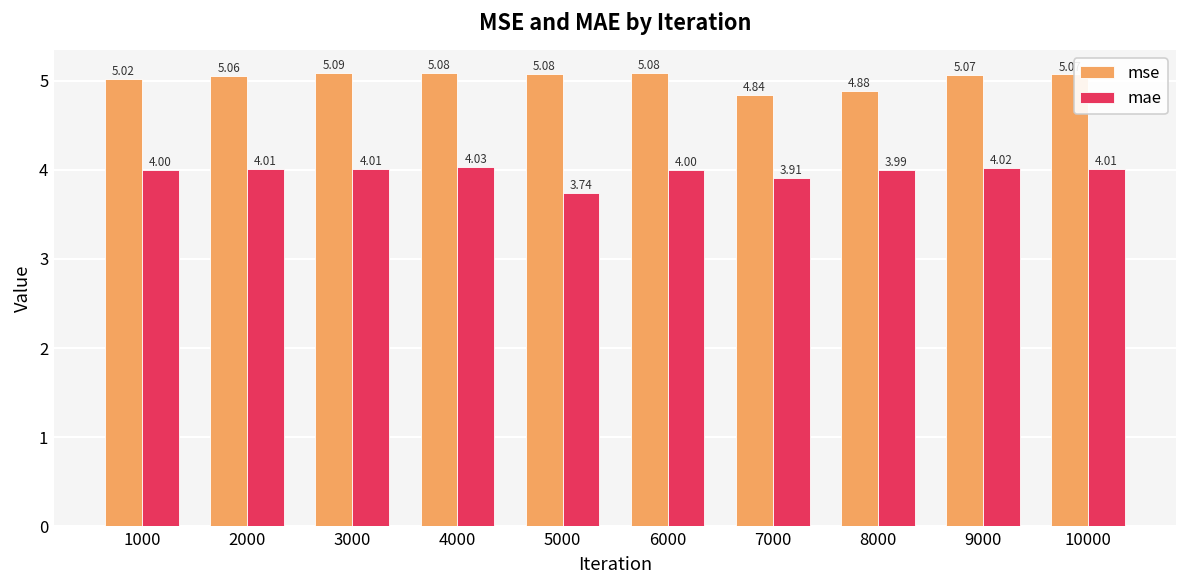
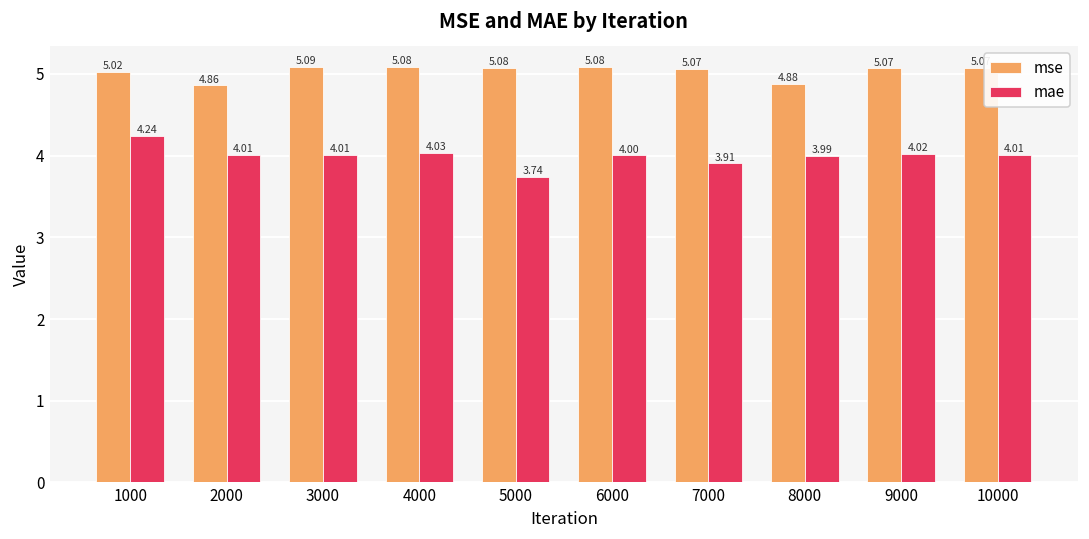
mae, 1000: 4.00 -> 4.24
mse, 2000: 5.06 -> 4.86
mse, 7000: 4.84 -> 5.07
